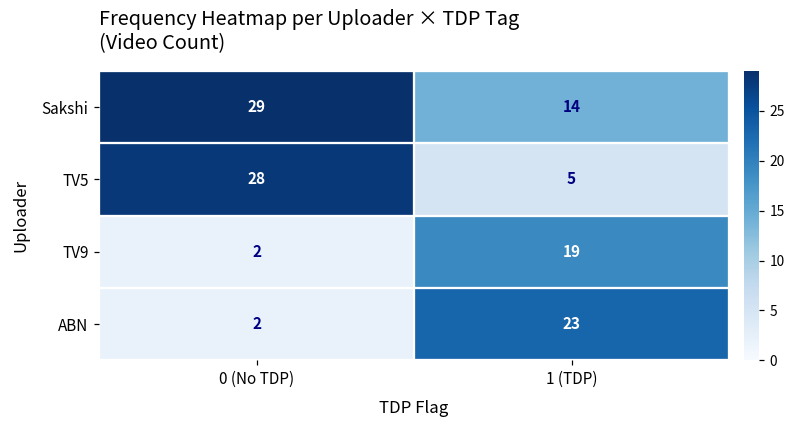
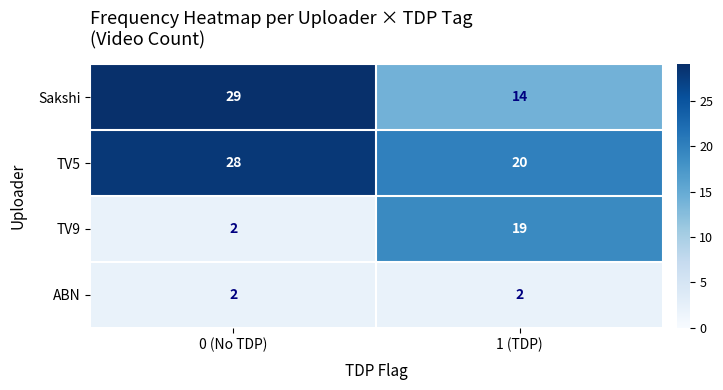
TV5, 1 (TDP): 5 -> 20
ABN, 1 (TDP): 23 -> 2
